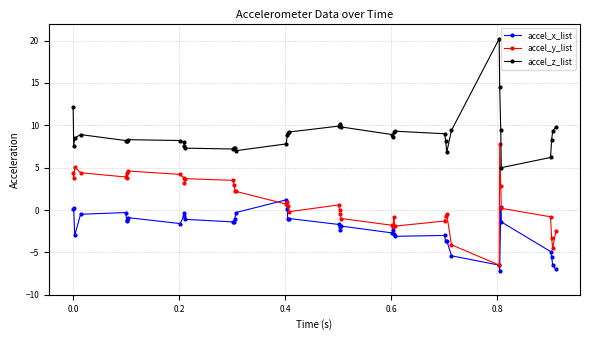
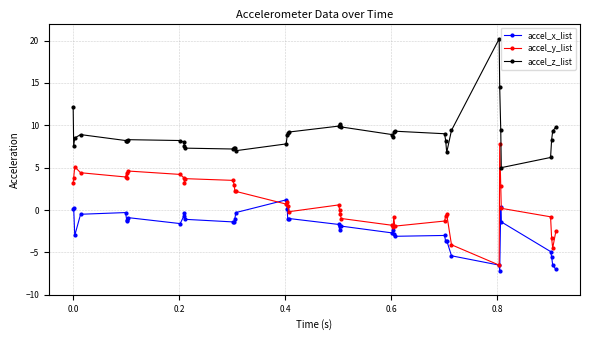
accel_y_list, 0.0: 4 -> 3
